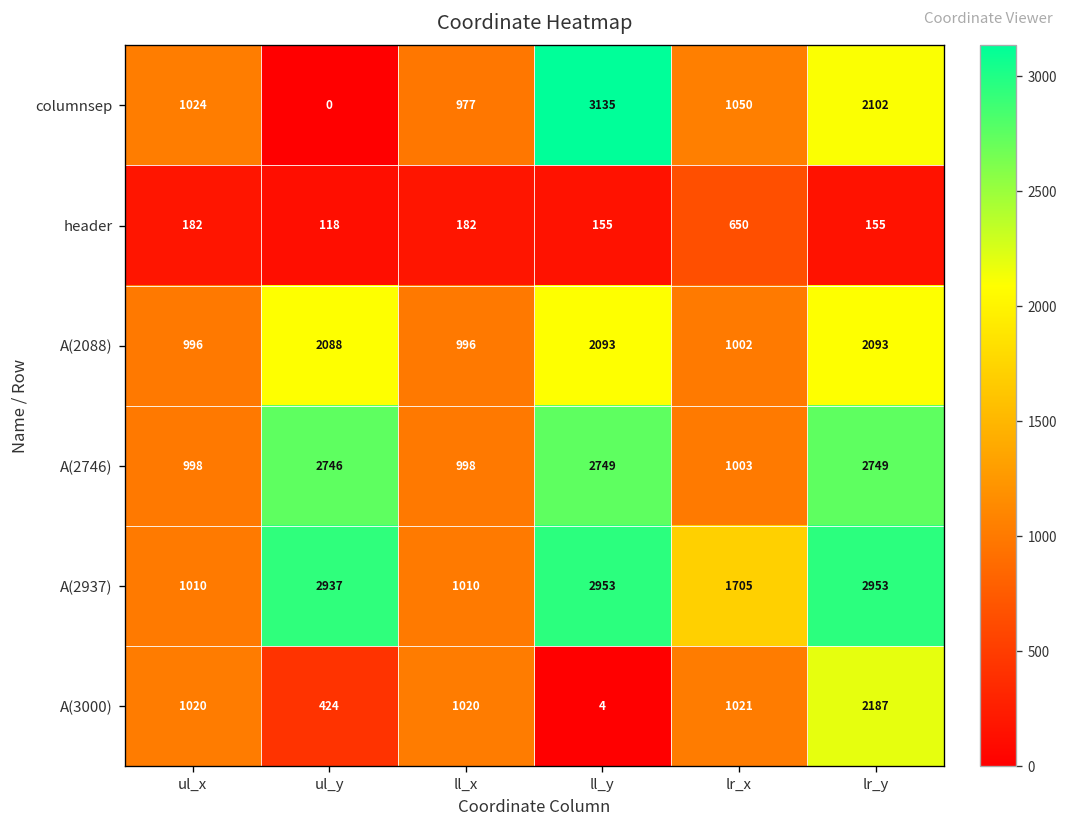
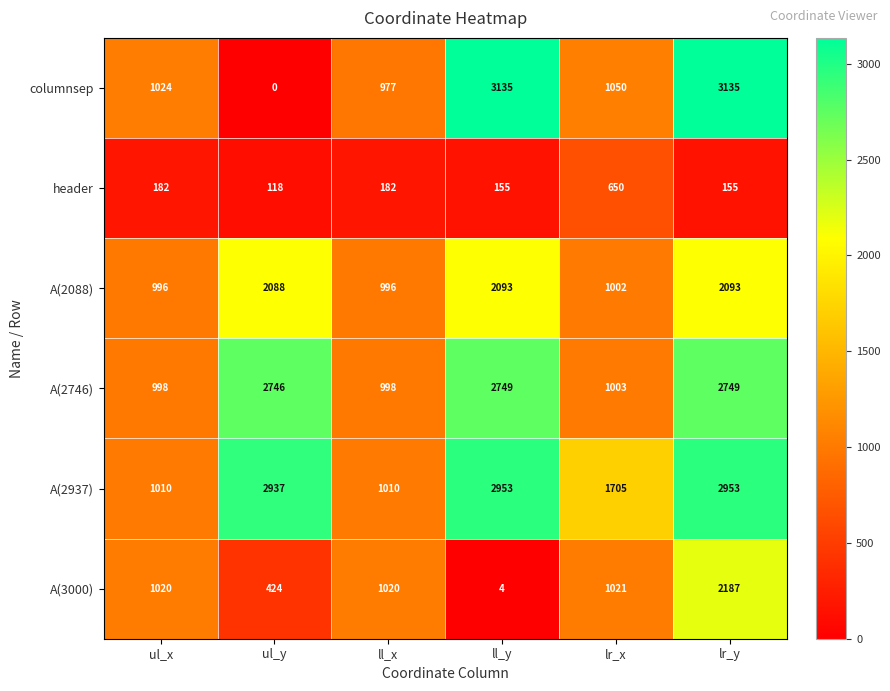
columnsep, lr_y: 2102 -> 3135
